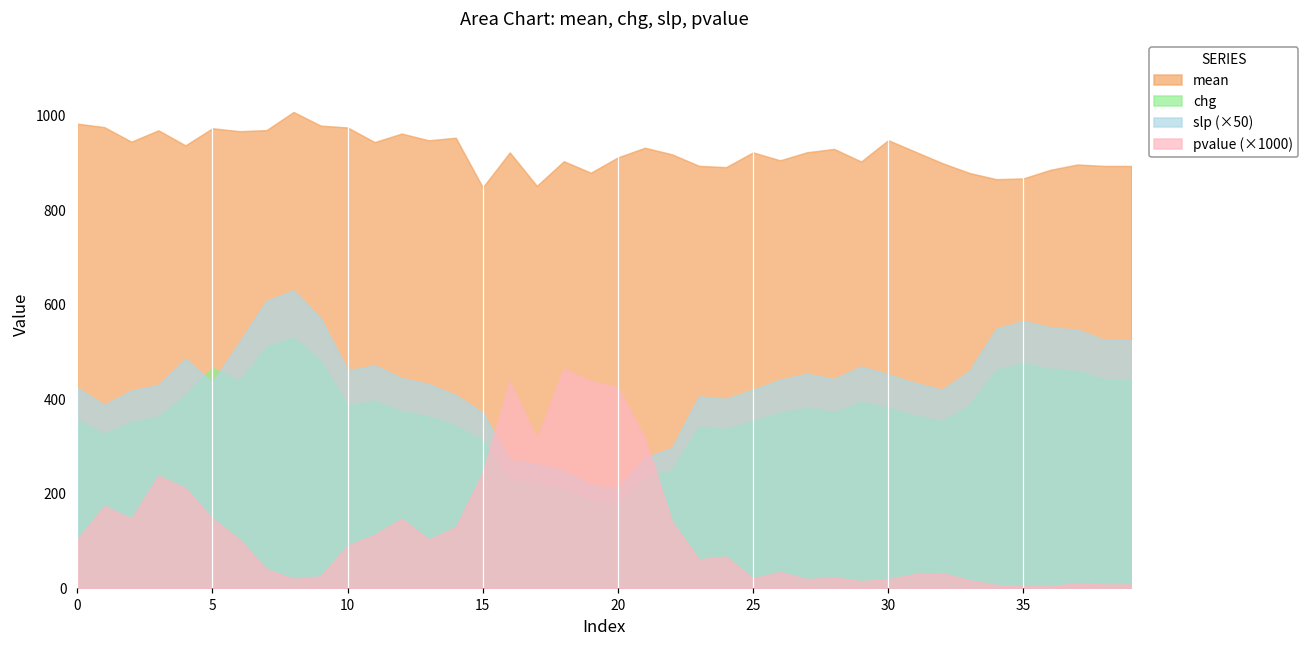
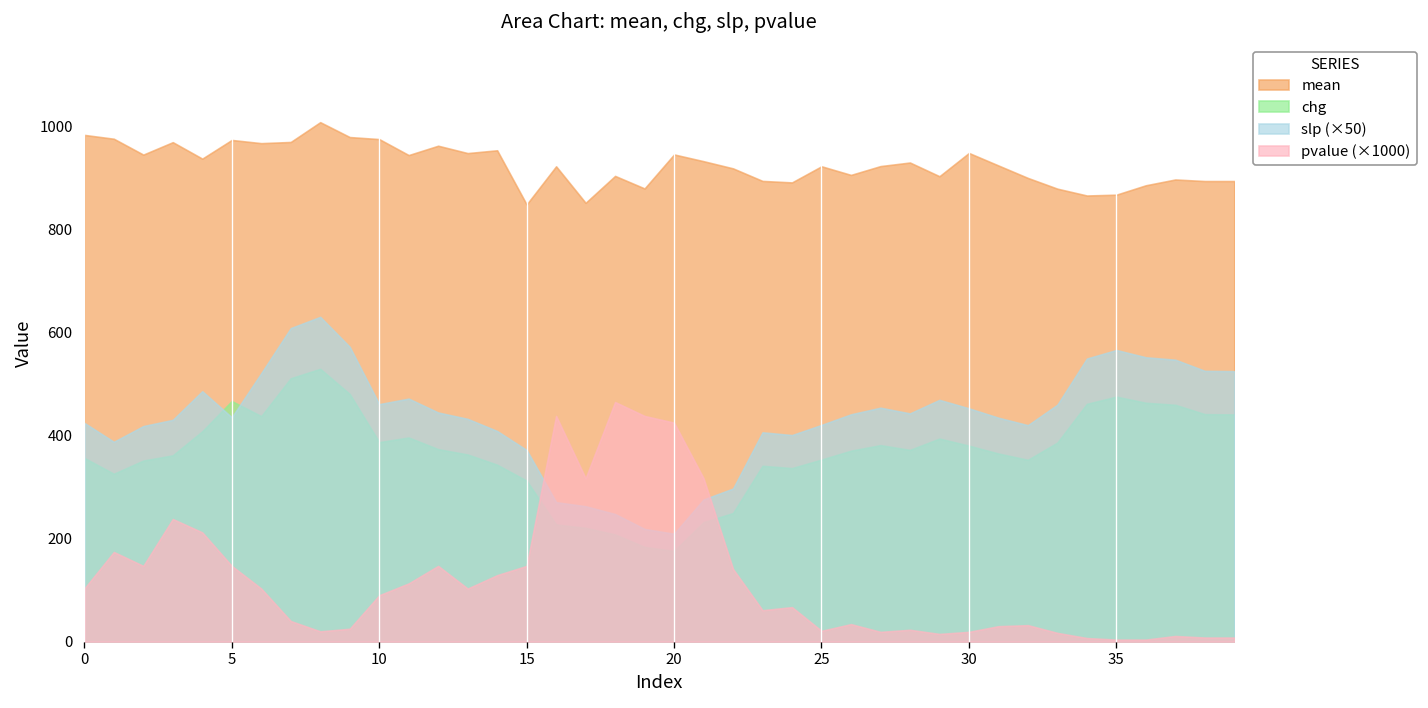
pvalue (×1000), 15: 240 -> 150
mean, 20: 910 -> 950
